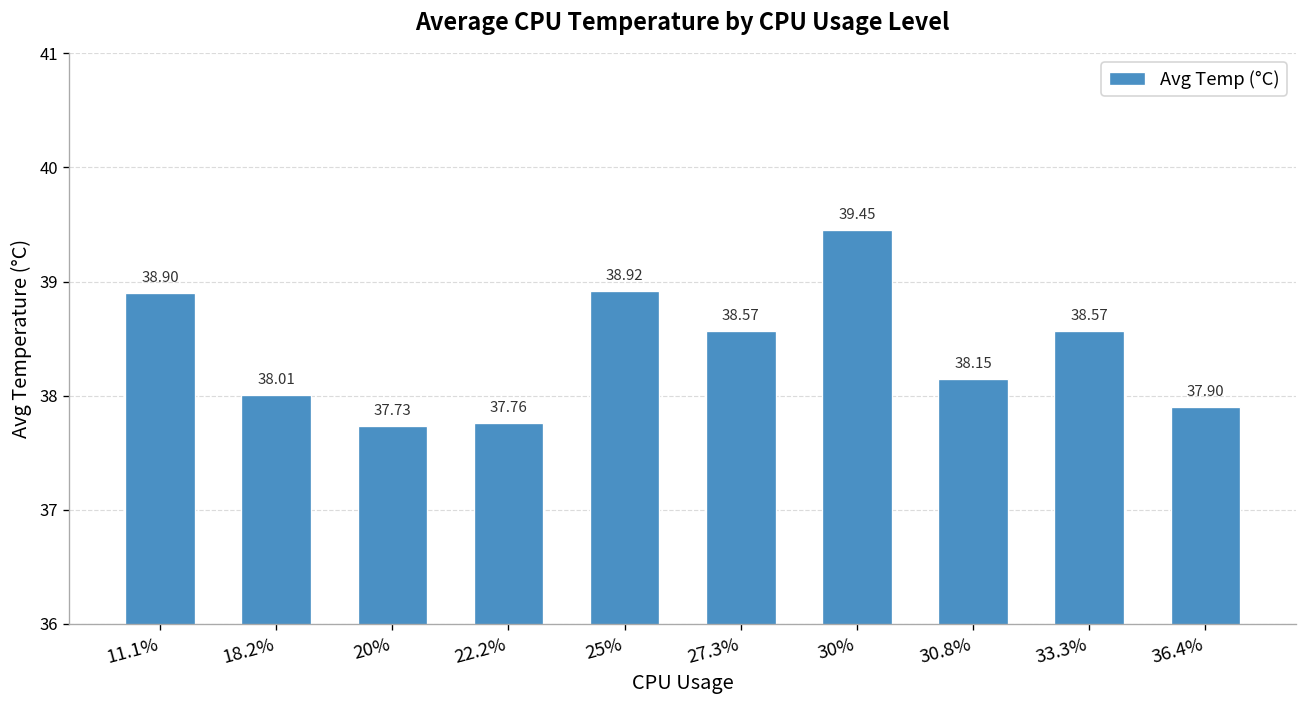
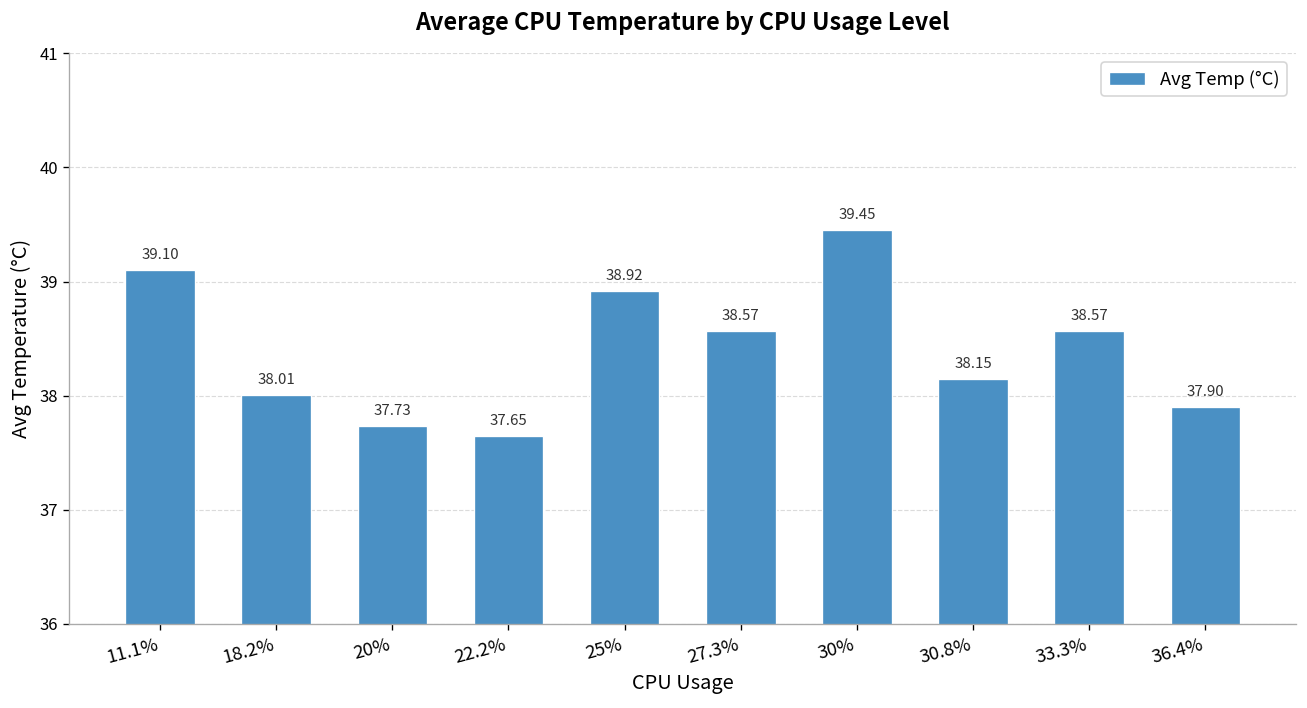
11.1%: 38.90 -> 39.10
22.2%: 37.76 -> 37.65
